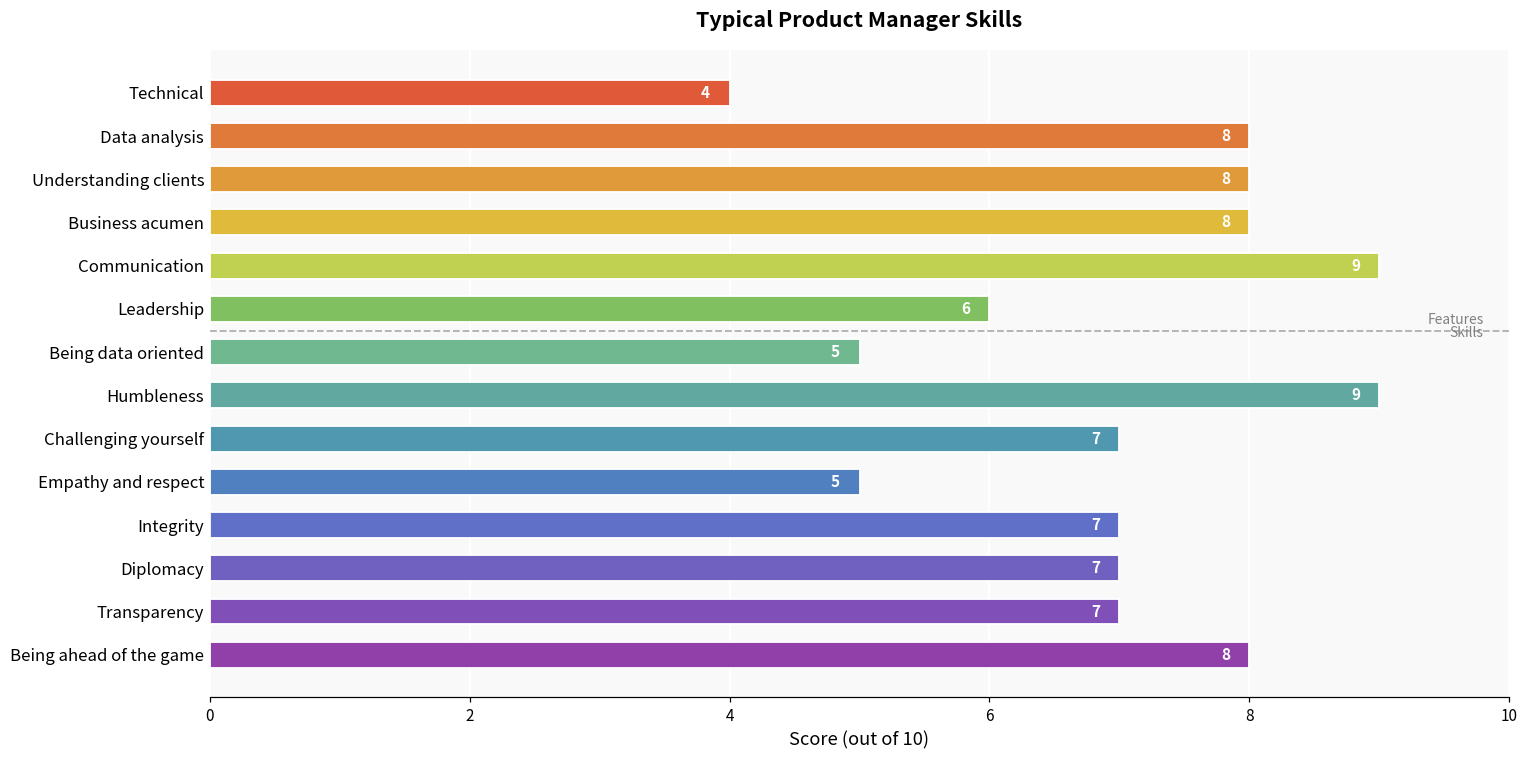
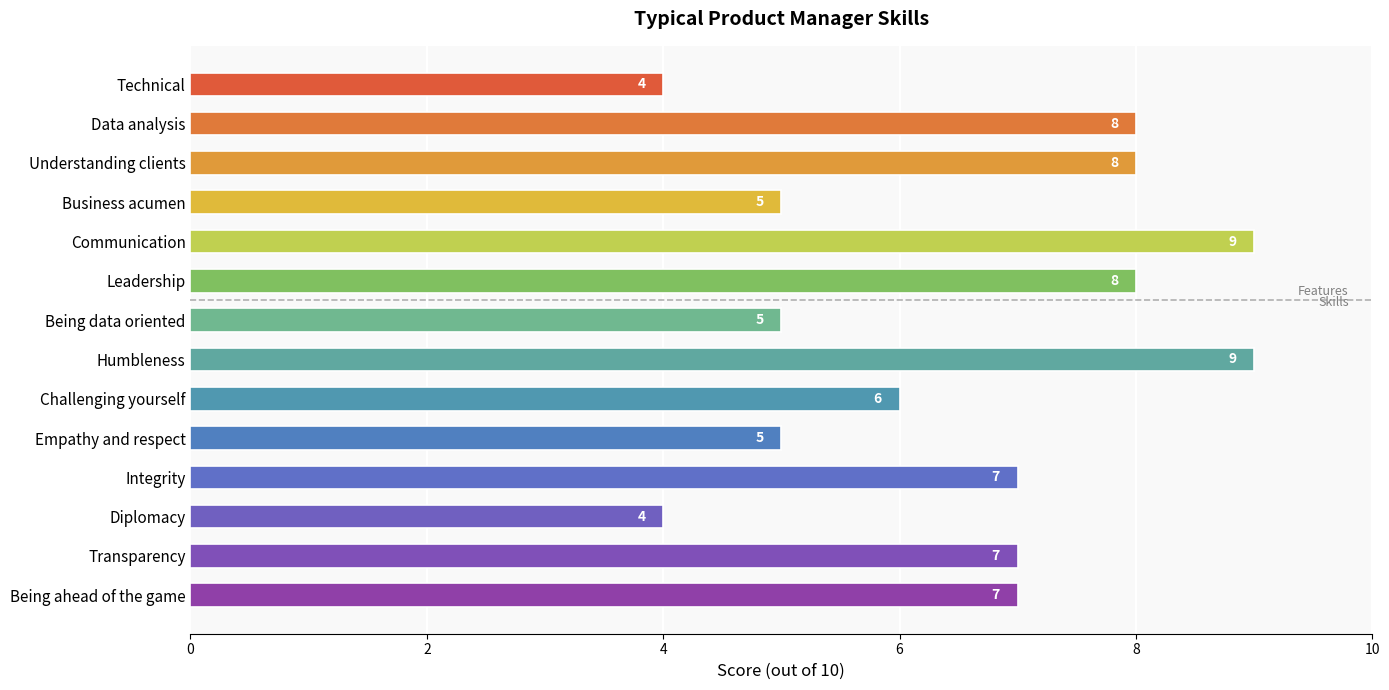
Business acumen: 8 -> 5
Leadership: 6 -> 8
Challenging yourself: 7 -> 6
Diplomacy: 7 -> 4
Being ahead of the game: 8 -> 7
